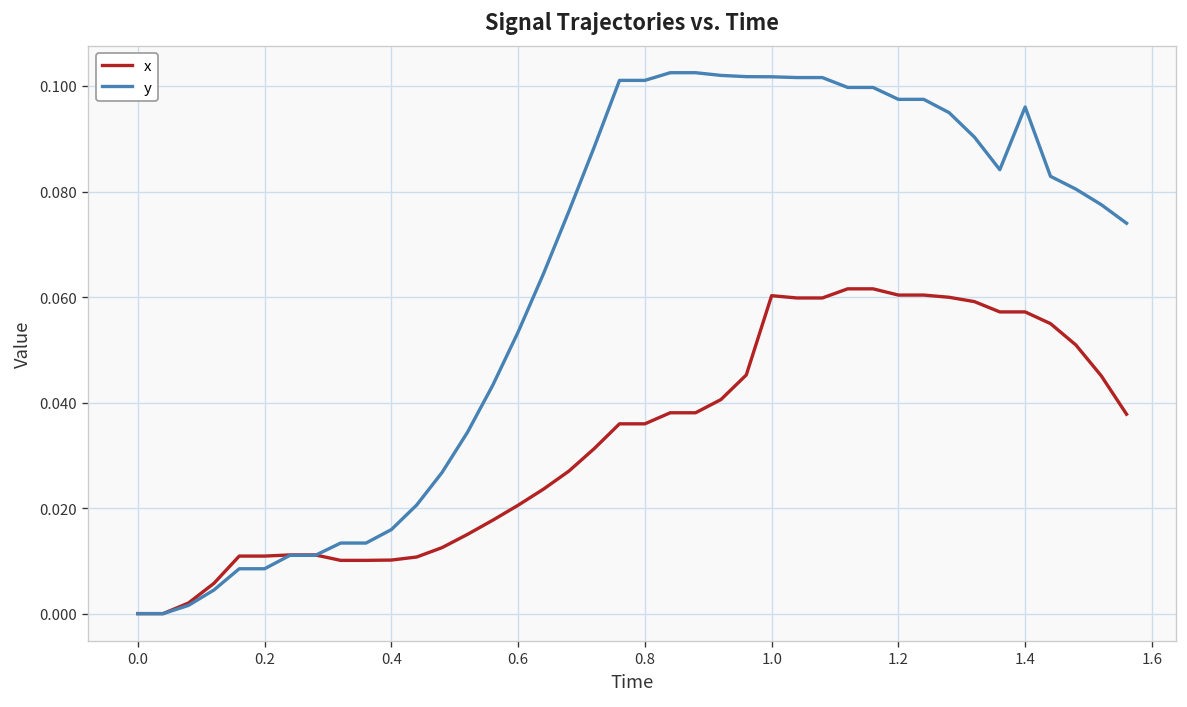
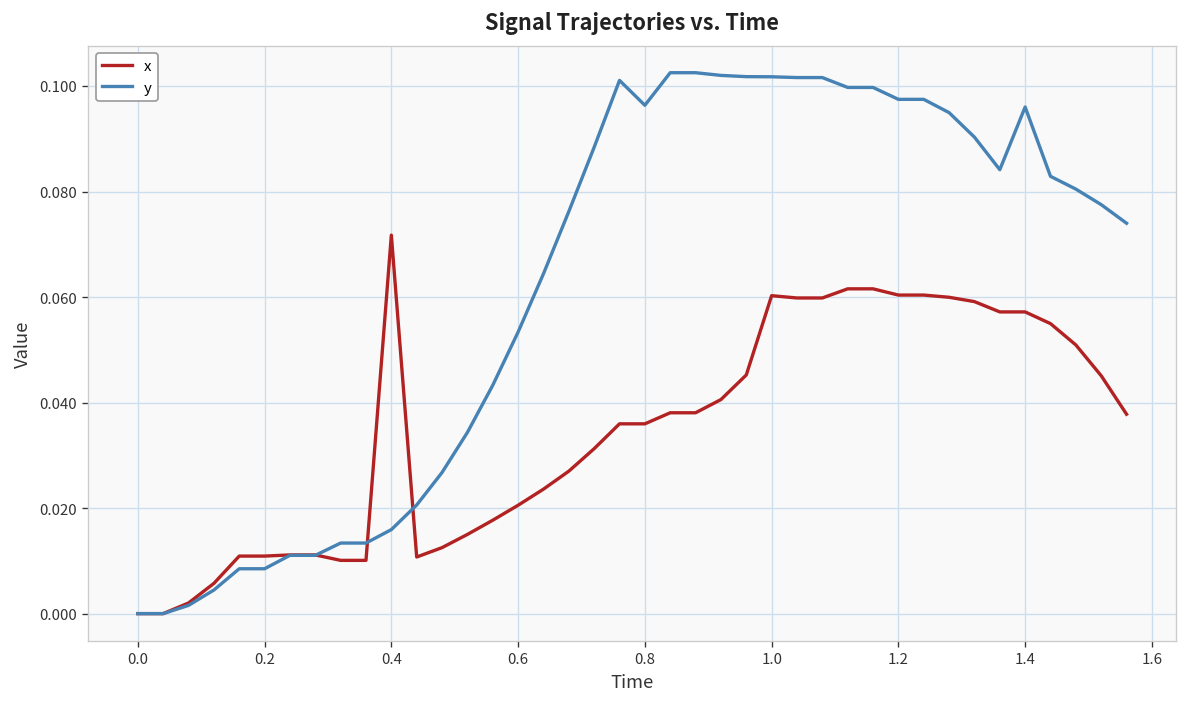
x, 0.4: 0.010 -> 0.072
y, 0.8: 0.101 -> 0.096
